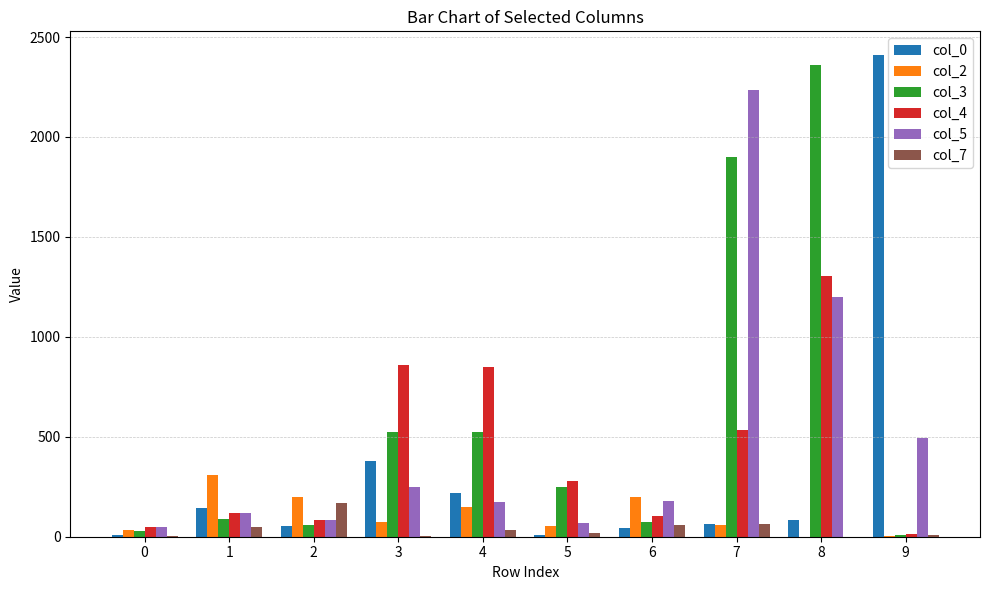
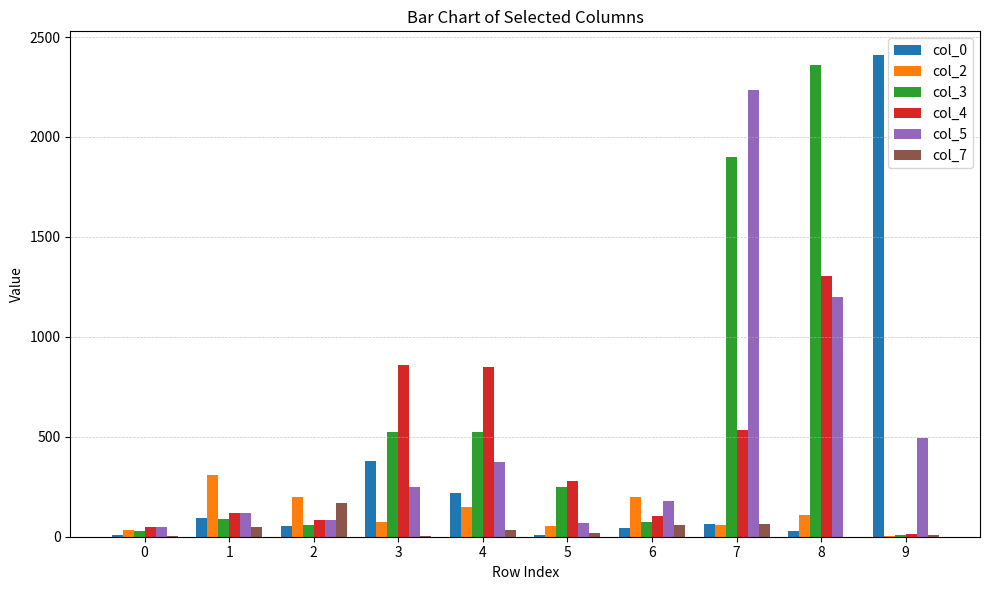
col_0, 1: 140 -> 90
col_5, 4: 180 -> 370
col_0, 8: 80 -> 30
col_2, 8: 0 -> 110
